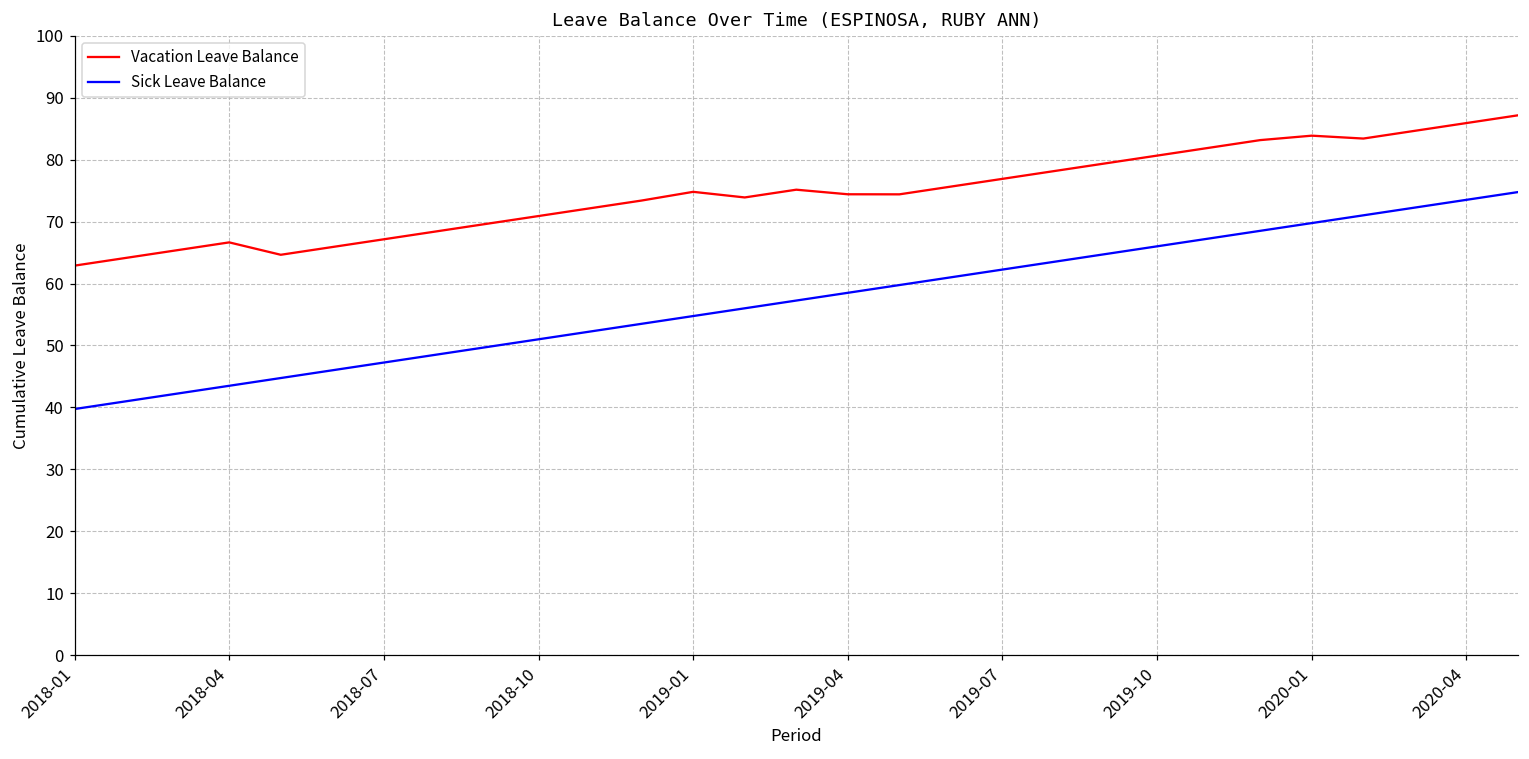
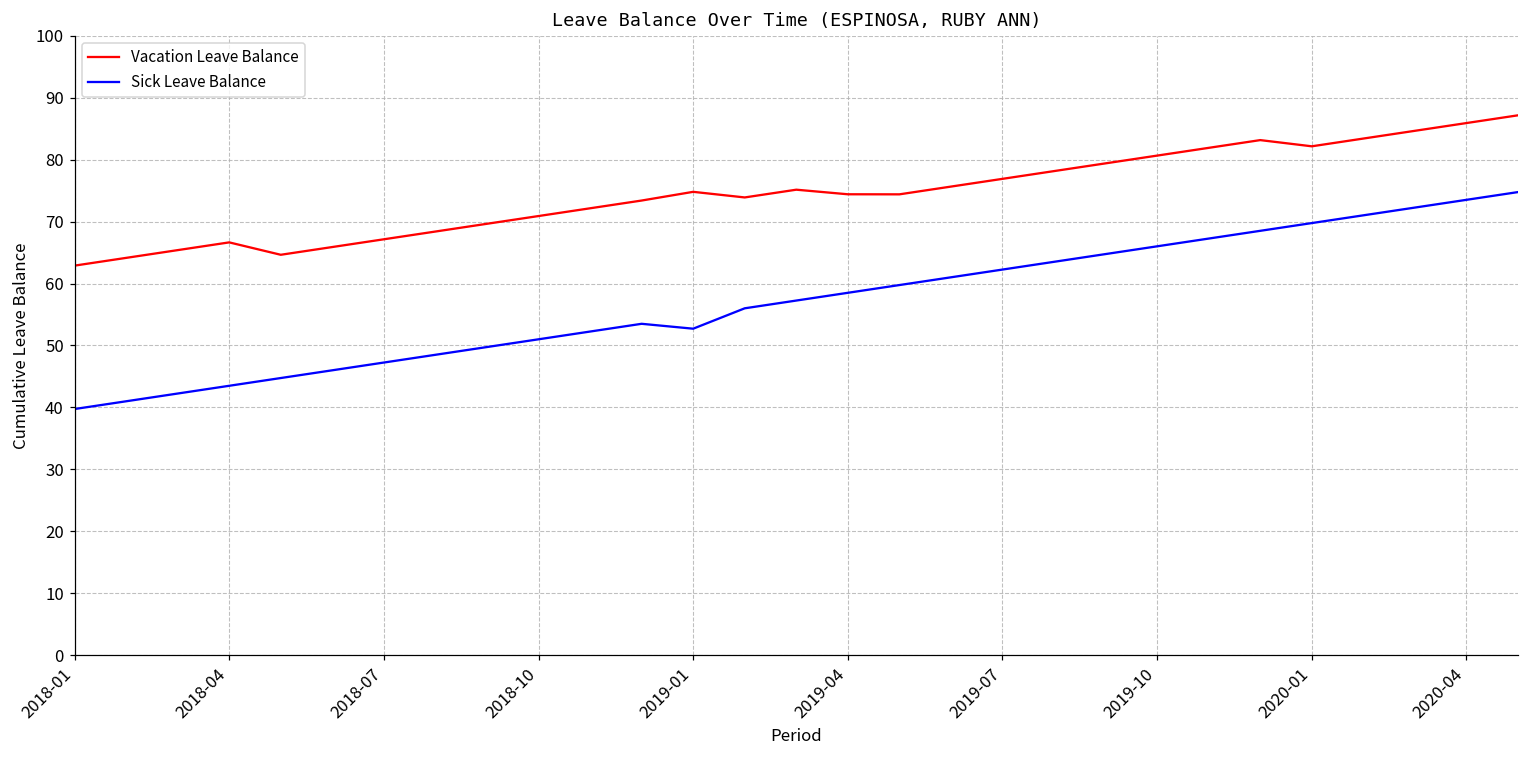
Sick Leave Balance, 2019-01: 55 -> 53
Vacation Leave Balance, 2020-01: 84 -> 82
